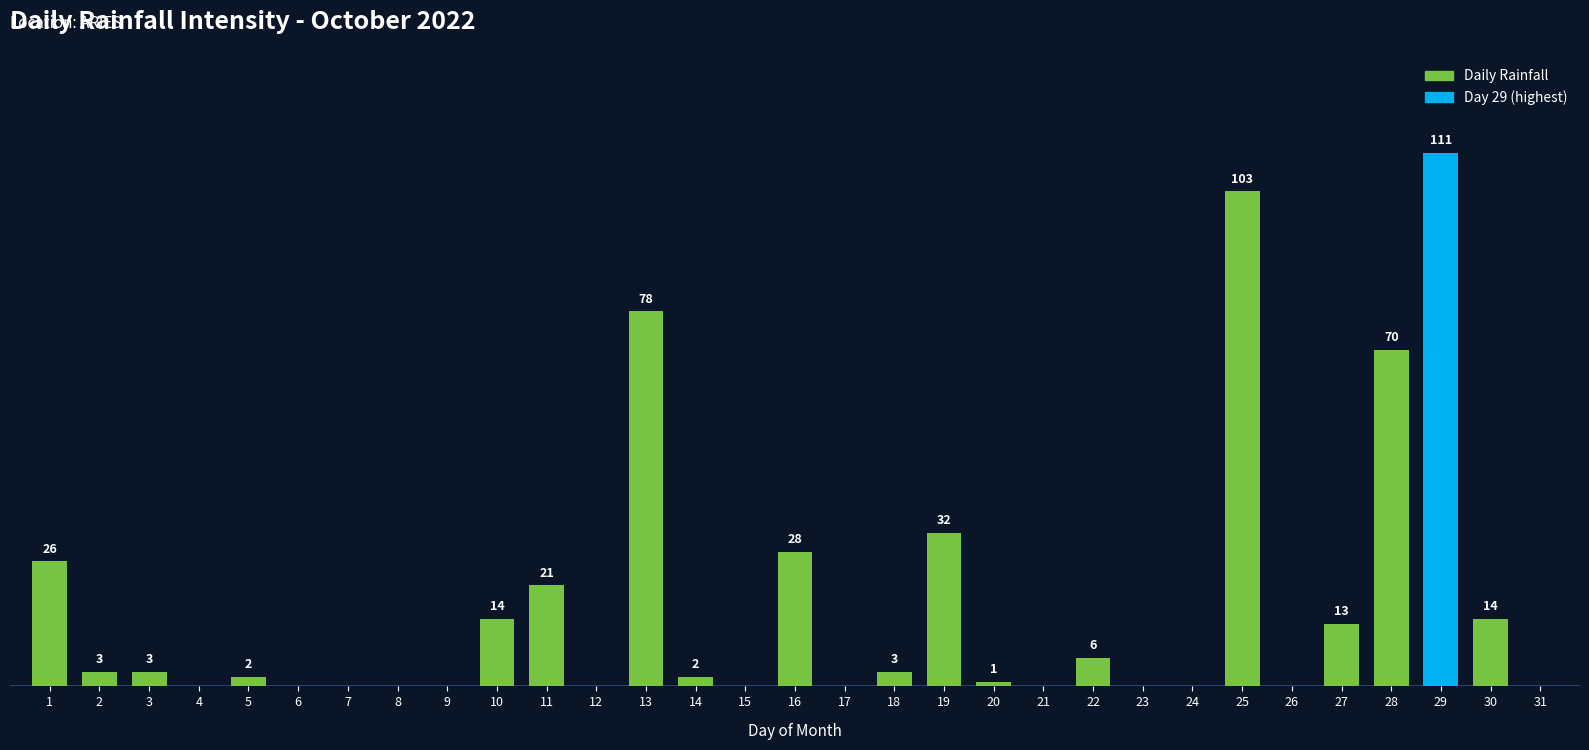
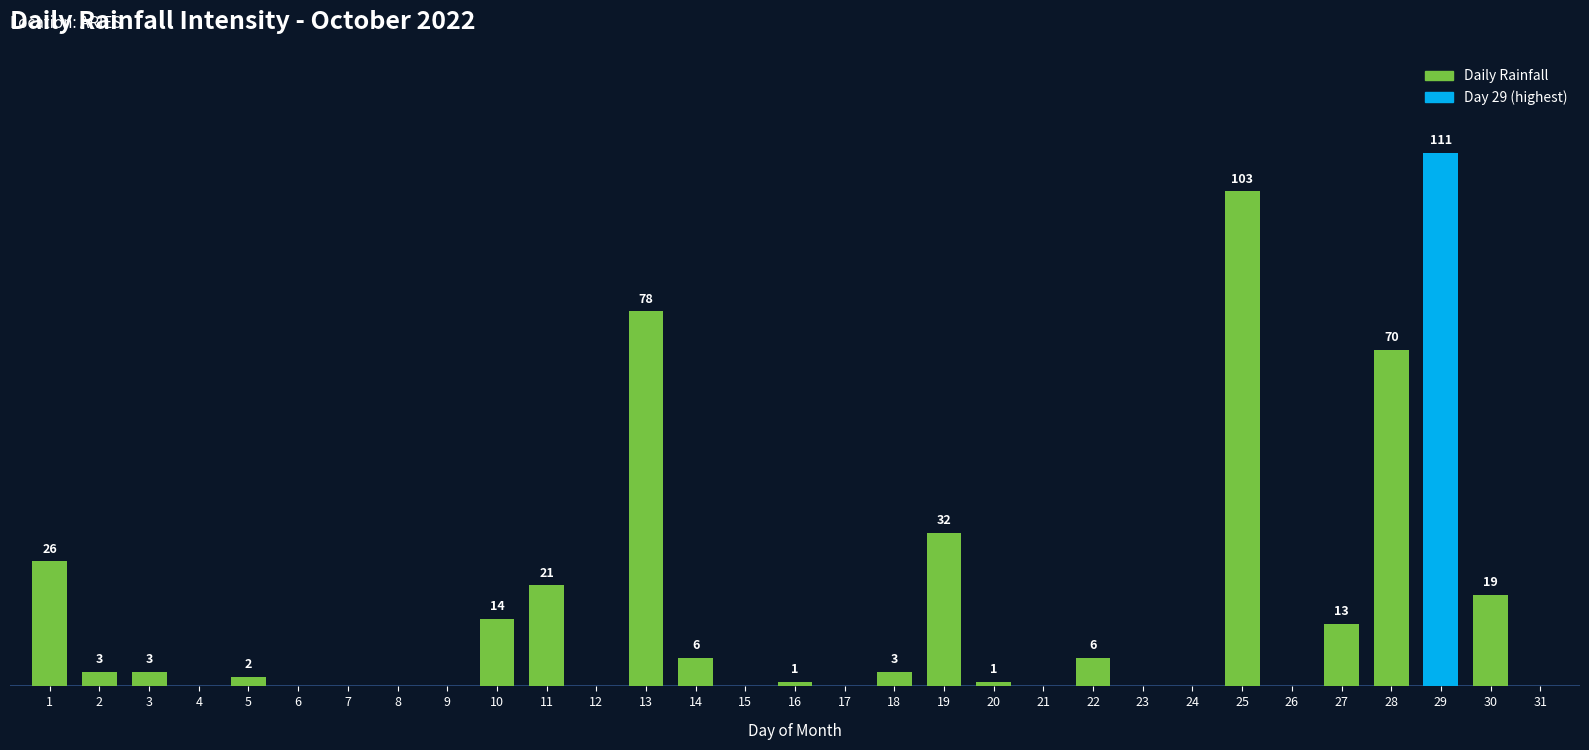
14: 2 -> 6
16: 28 -> 1
30: 14 -> 19
